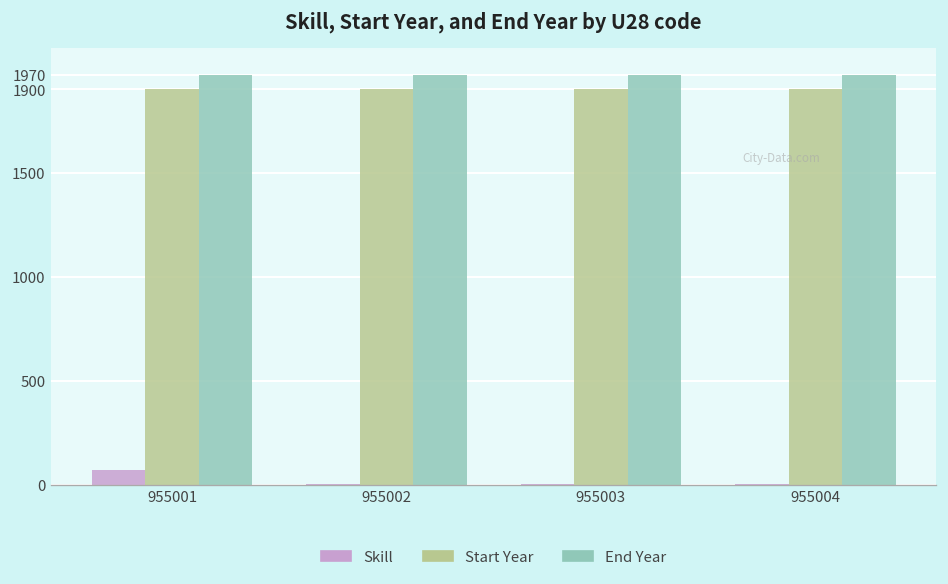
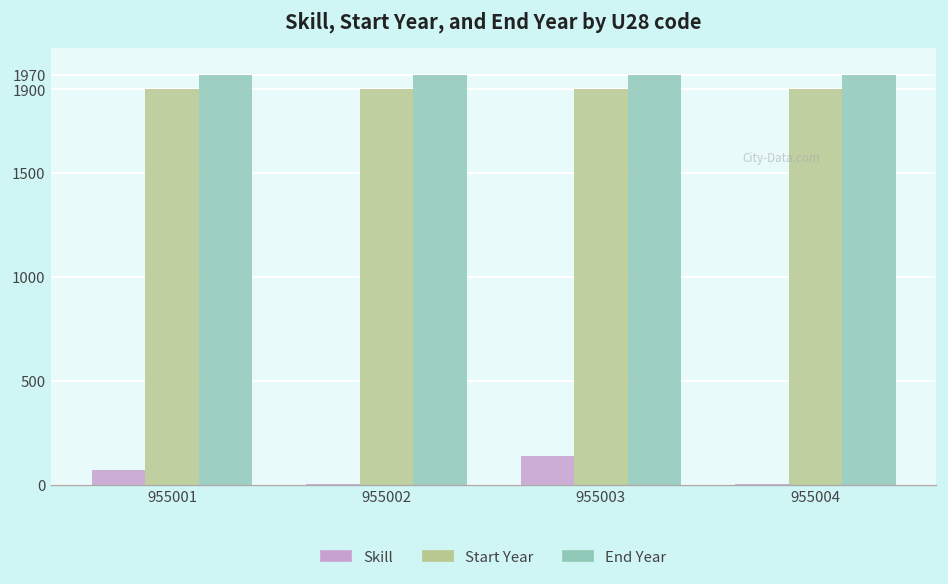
Skill, 955003: 0 -> 140
